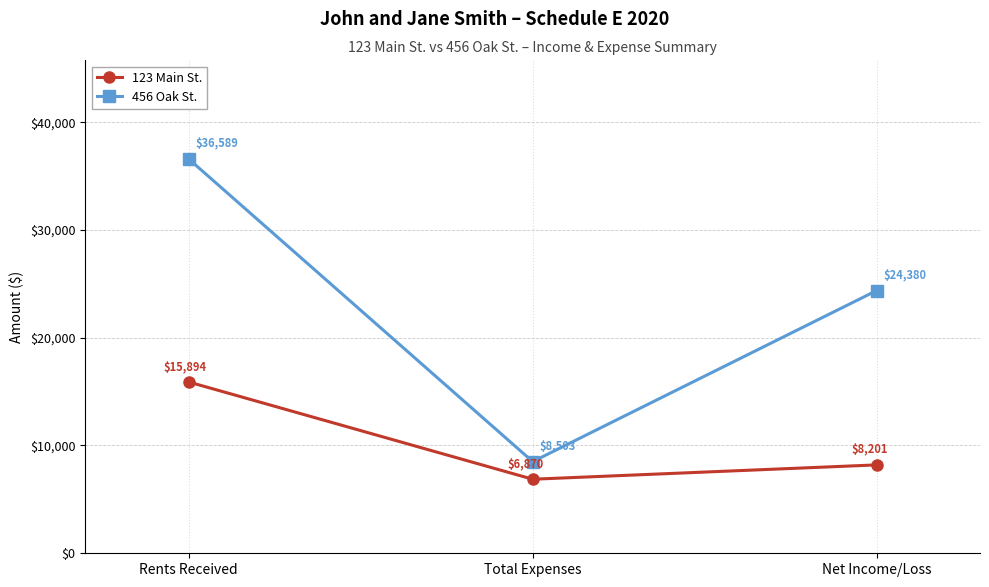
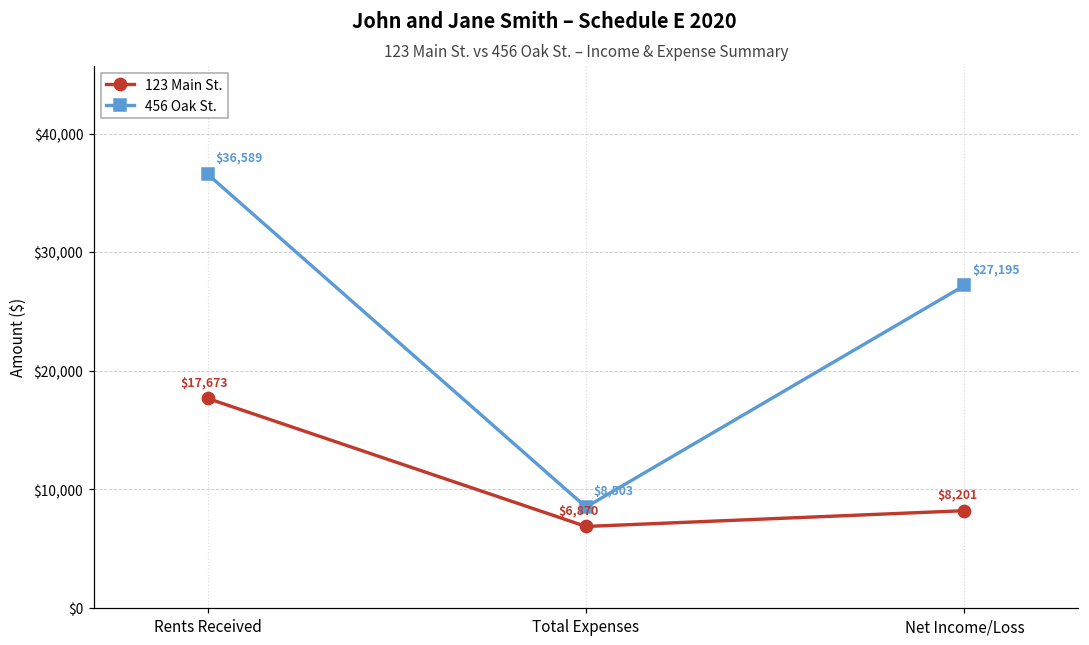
123 Main St., Rents Received: $15,894 -> $17,673
456 Oak St., Net Income/Loss: $24,380 -> $27,195
